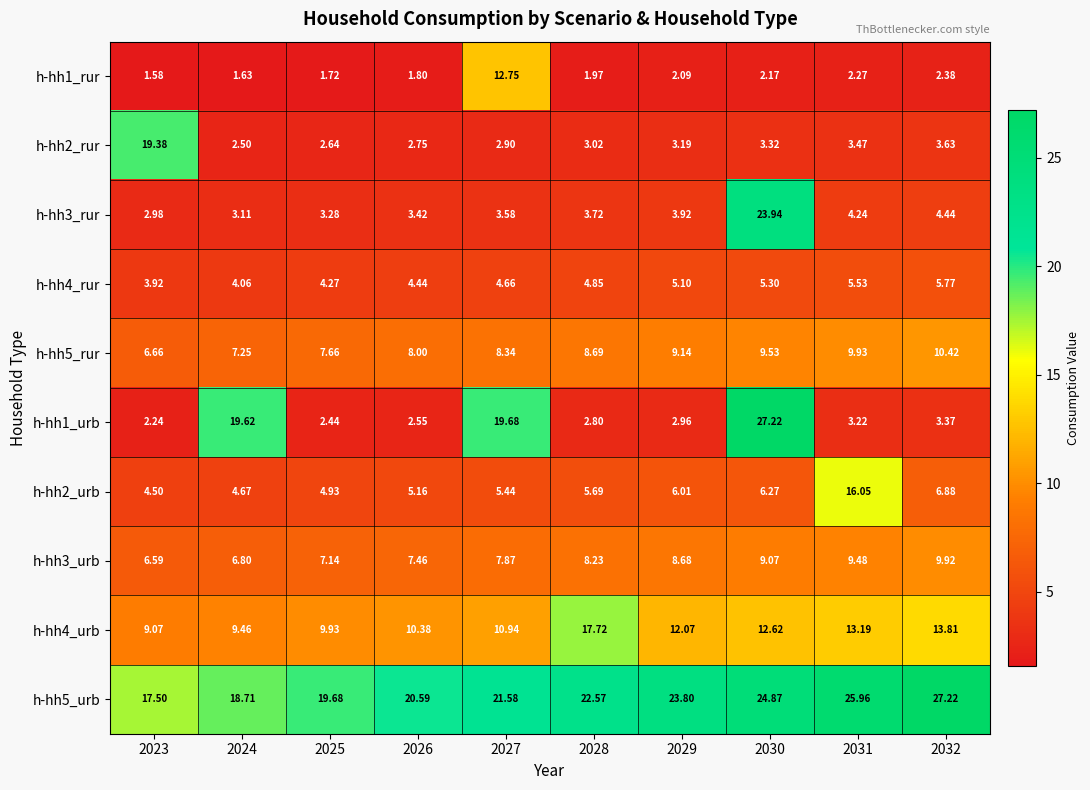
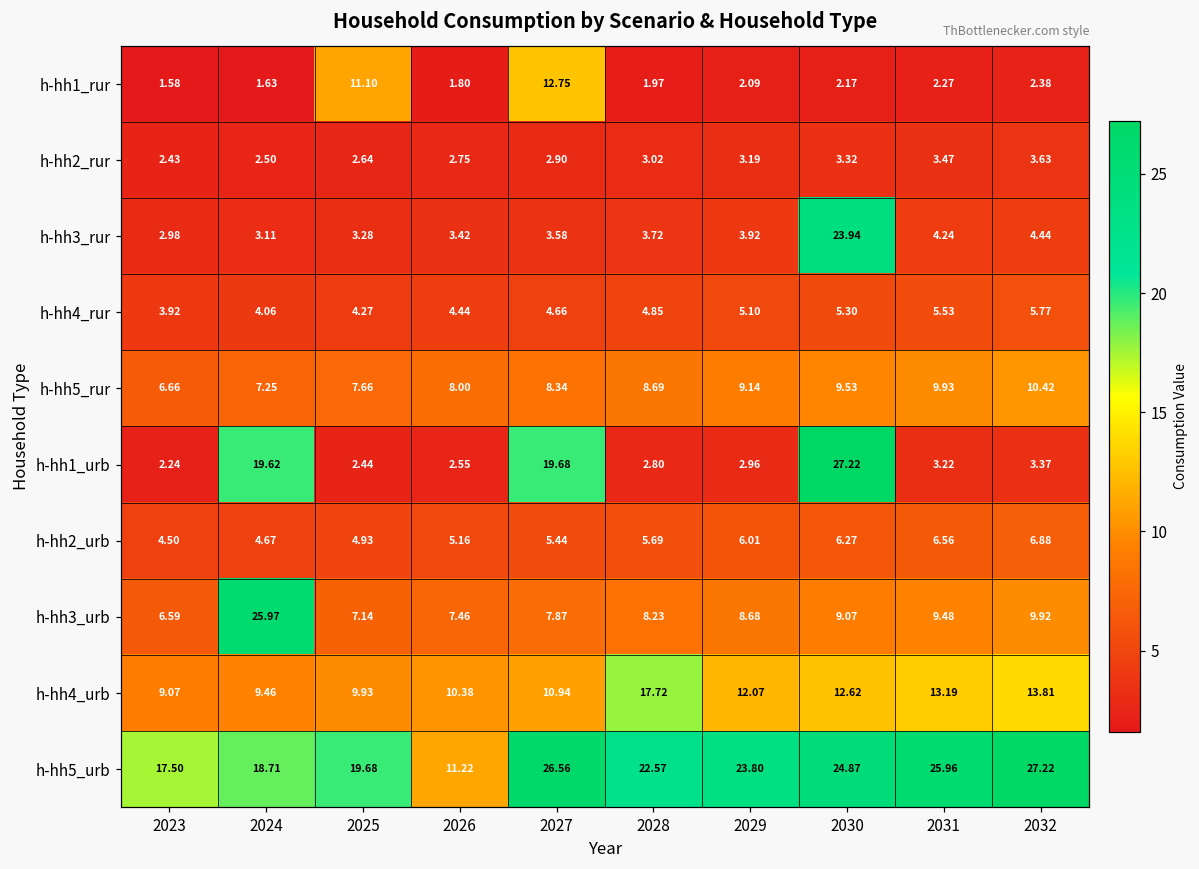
h-hh1_rur, 2025: 1.72 -> 11.10
h-hh2_rur, 2023: 19.38 -> 2.43
h-hh2_urb, 2031: 16.05 -> 6.56
h-hh3_urb, 2024: 6.80 -> 25.97
h-hh5_urb, 2026: 20.59 -> 11.22
h-hh5_urb, 2027: 21.58 -> 26.56
